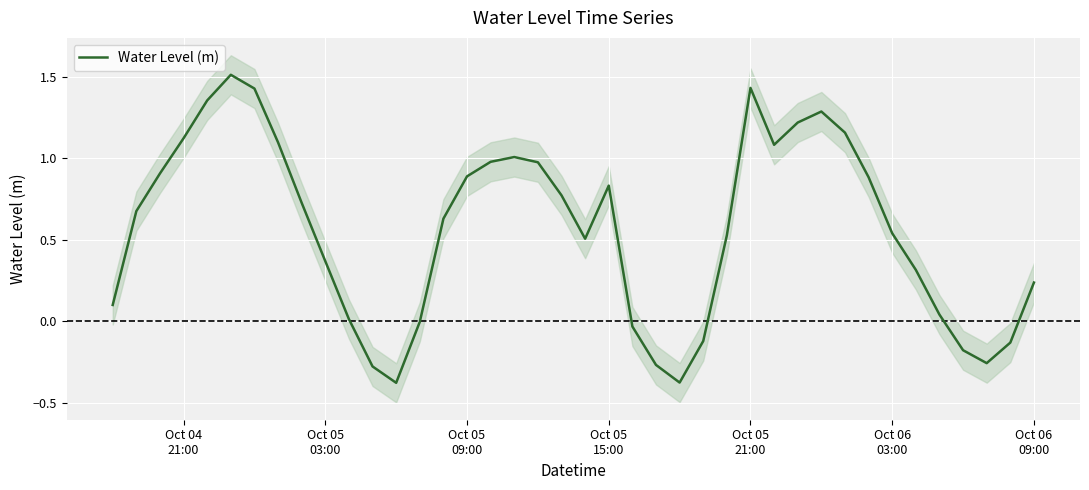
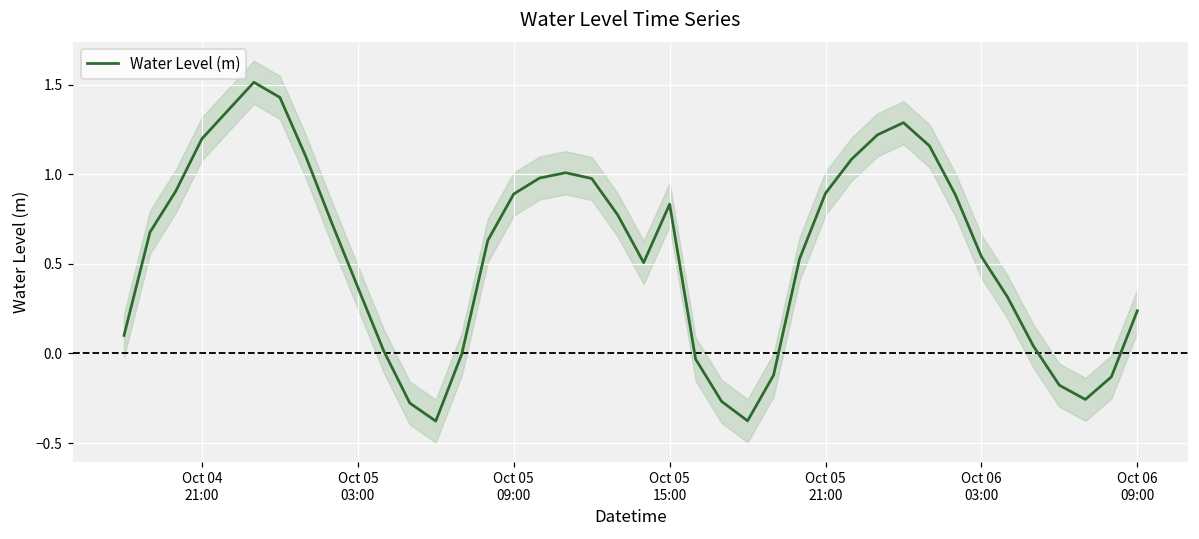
Water Level (m), Oct 04 21:00: 1.12 -> 1.20
Water Level (m), Oct 05 21:00: 1.43 -> 0.89
